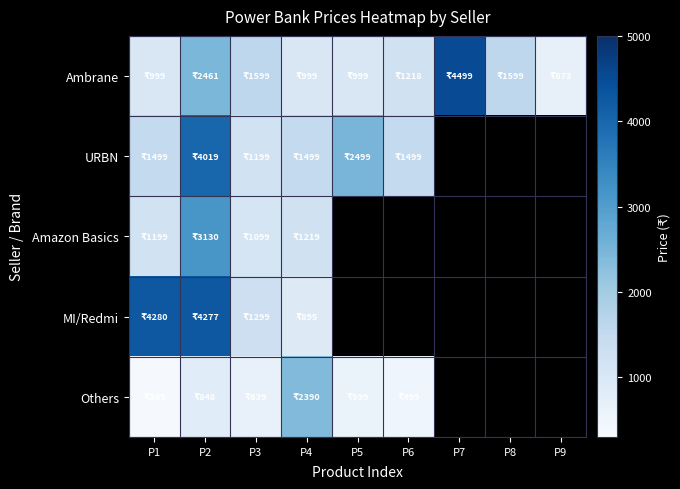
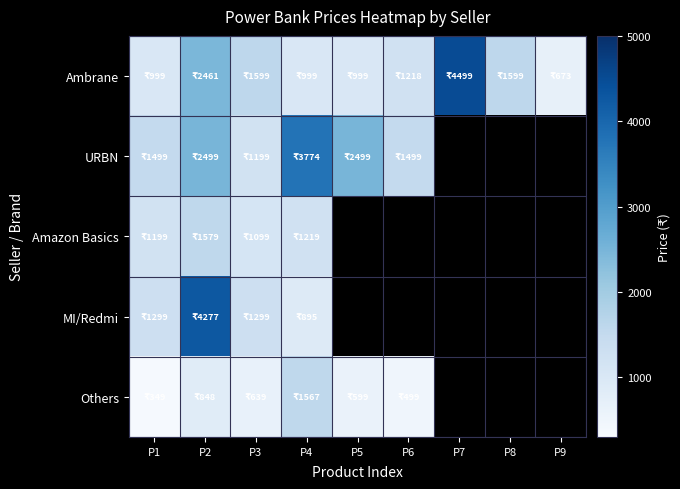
URBN, P2: 4019 -> 2499
URBN, P4: 1499 -> 3774
Amazon Basics, P2: 3130 -> 1579
MI/Redmi, P1: 4280 -> 1299
Others, P4: 2390 -> 1567
